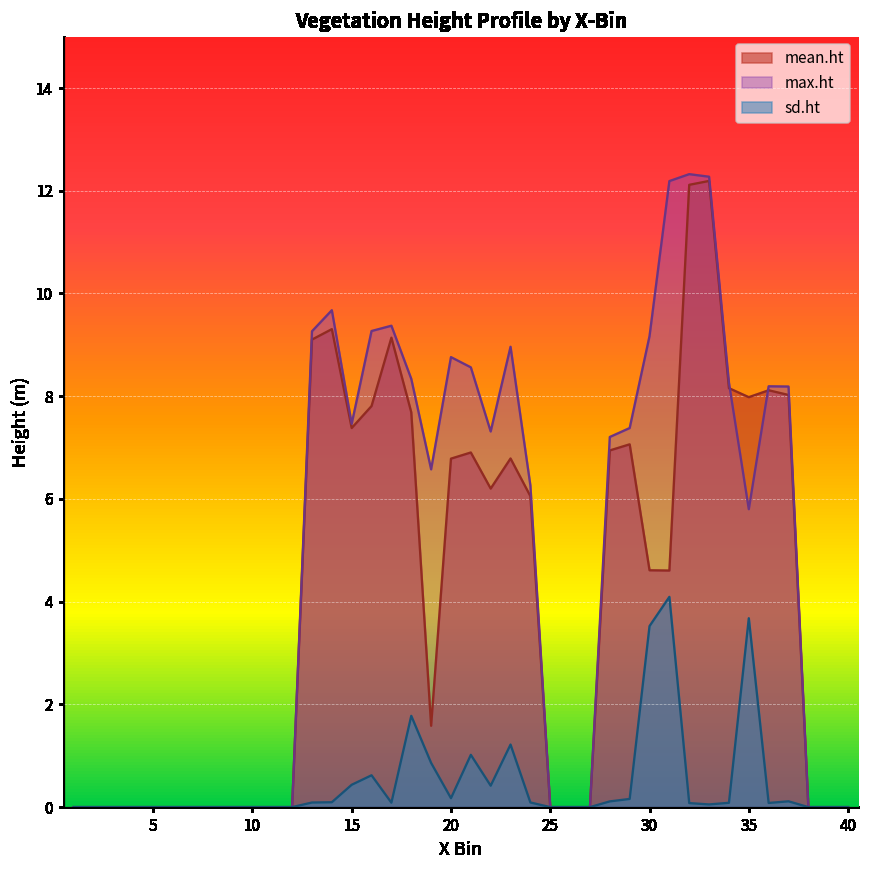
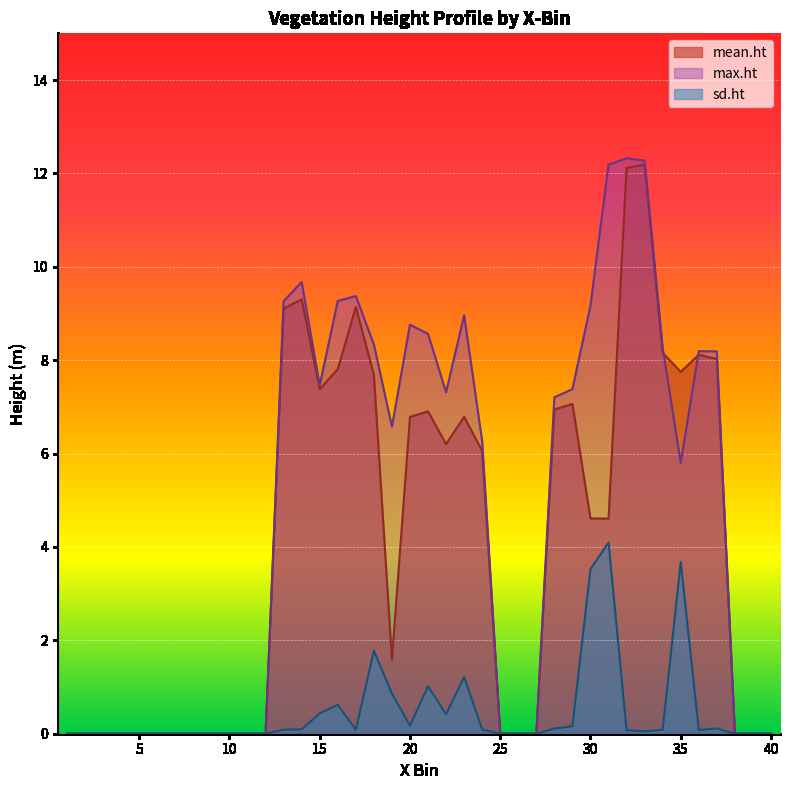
mean.ht, 35: 8.0 -> 7.8
